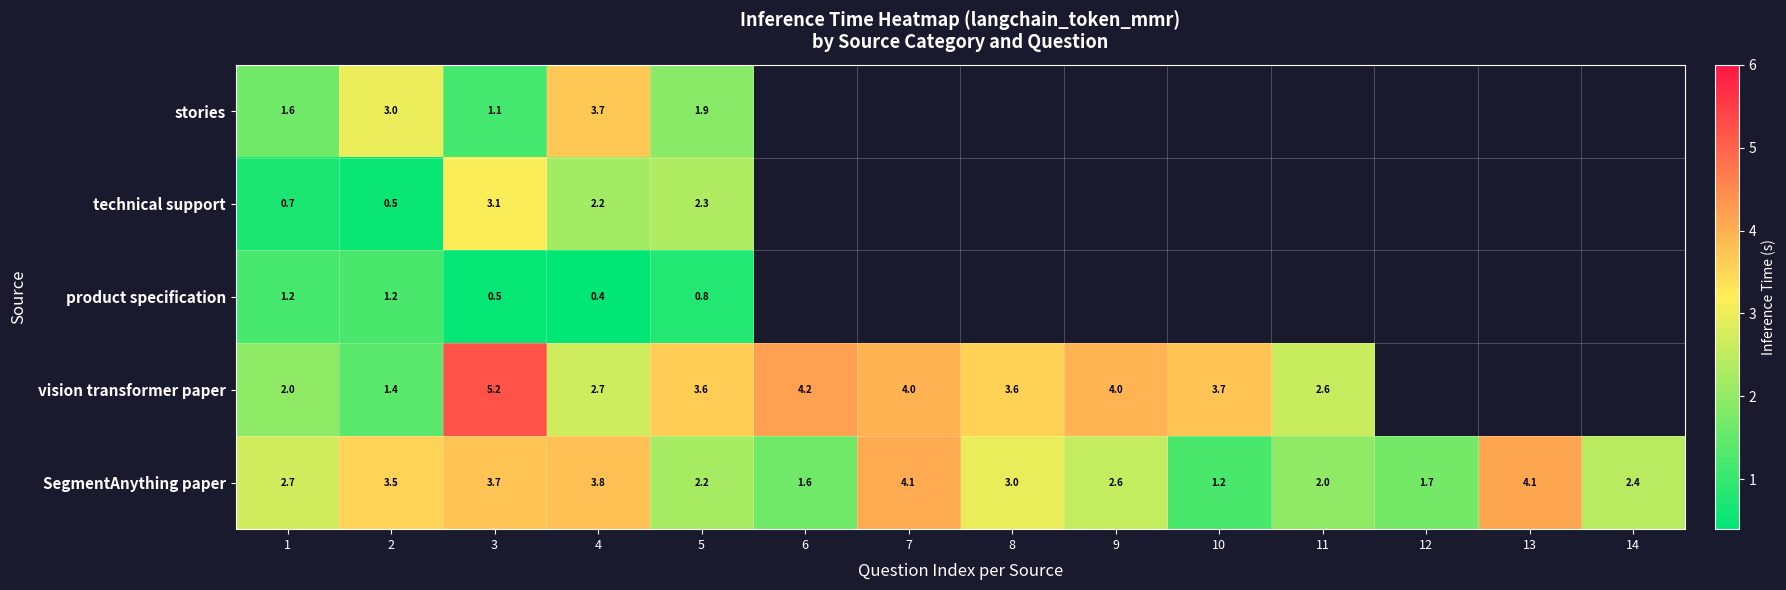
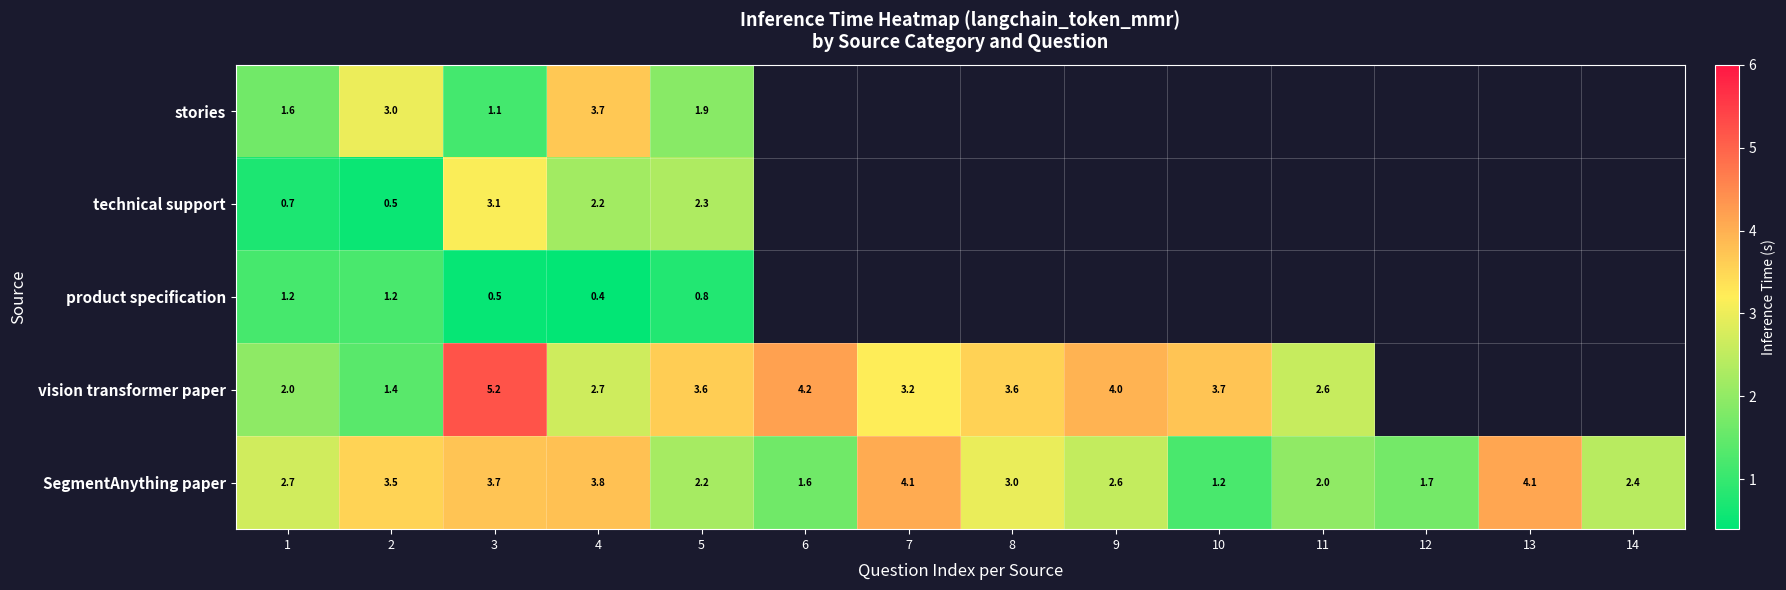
vision transformer paper, 7: 4.0 -> 3.2
